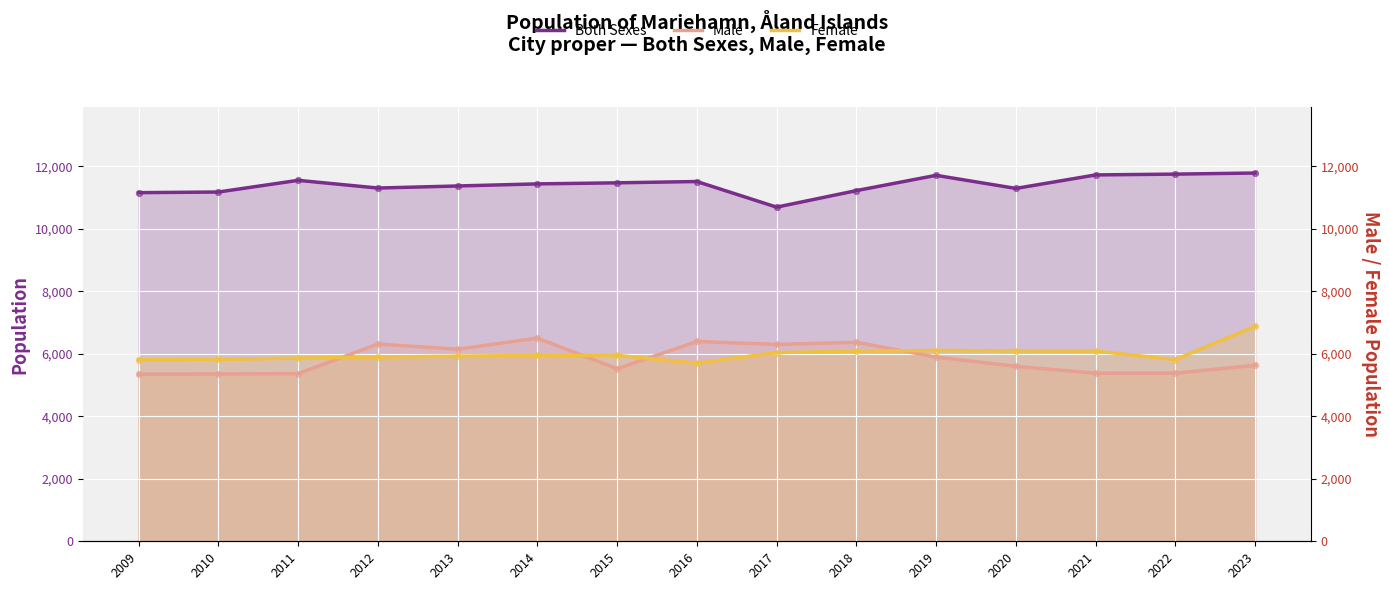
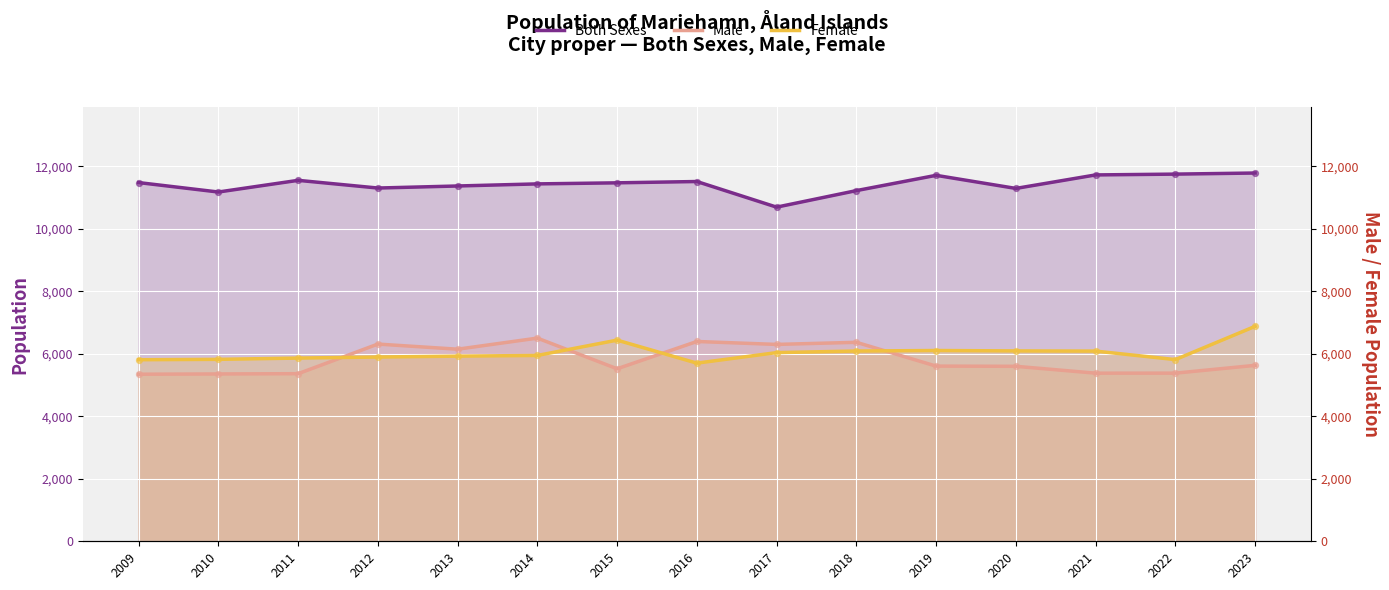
Both Sexes, 2009: 11,200 -> 11,500
Female, 2015: 6,000 -> 6,400
Male, 2019: 5,900 -> 5,600
